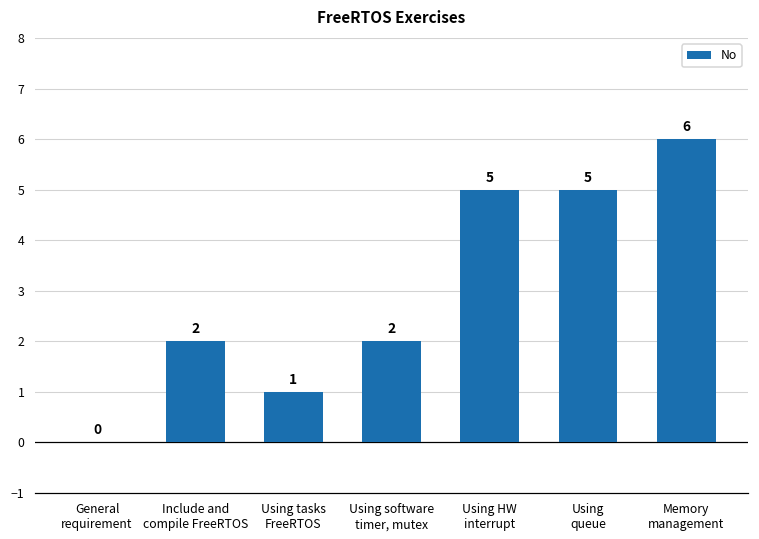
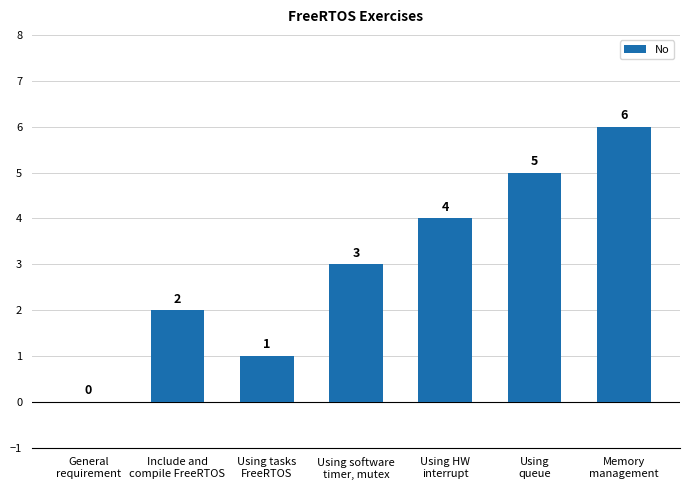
Using software timer, mutex: 2 -> 3
Using HW interrupt: 5 -> 4
